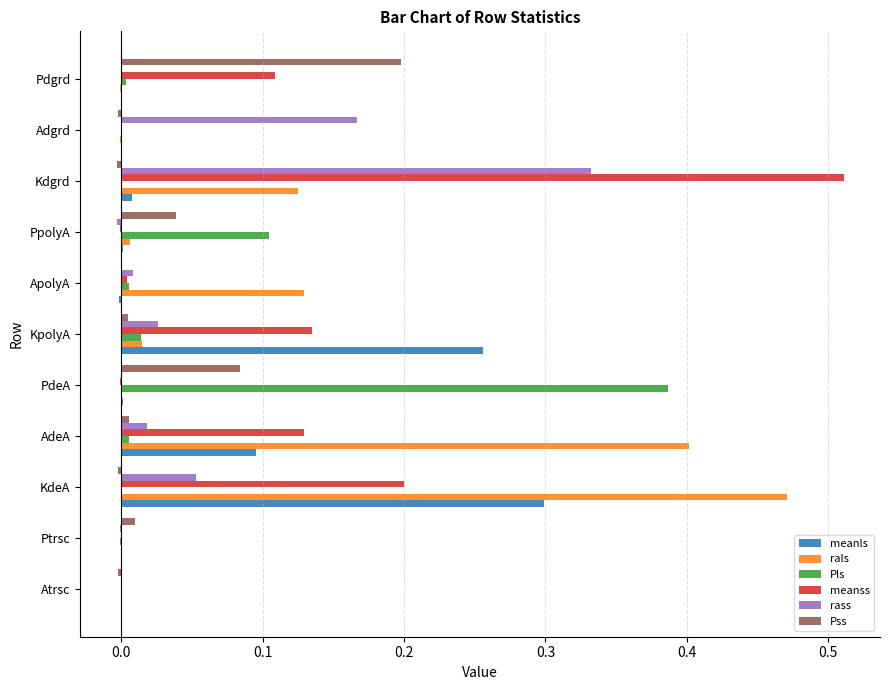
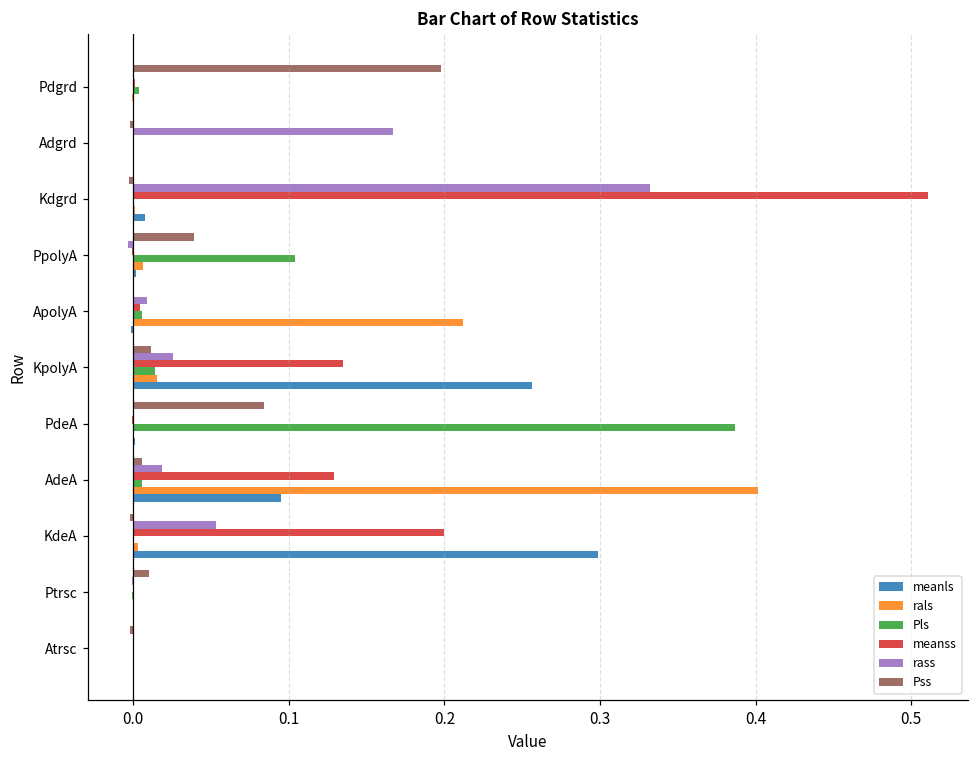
meanss, Pdgrd: 0.109 -> 0.001
rals, Kdgrd: 0.125 -> 0.001
rals, ApolyA: 0.129 -> 0.212
Pss, KpolyA: 0.005 -> 0.012
rals, KdeA: 0.471 -> 0.003
